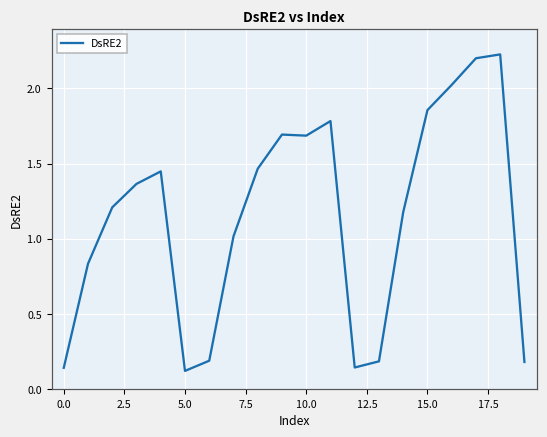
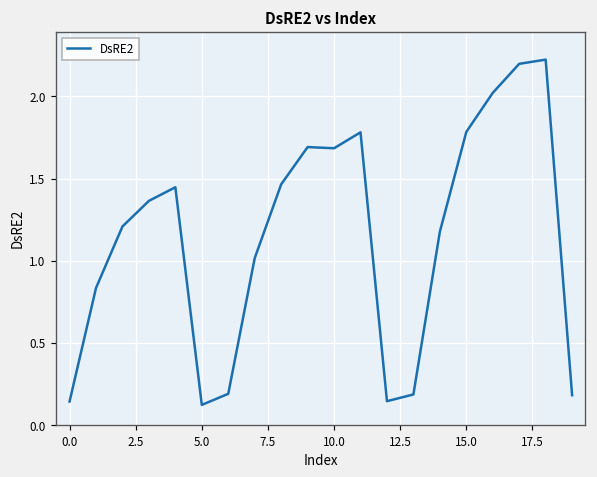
15.0: 1.85 -> 1.78
